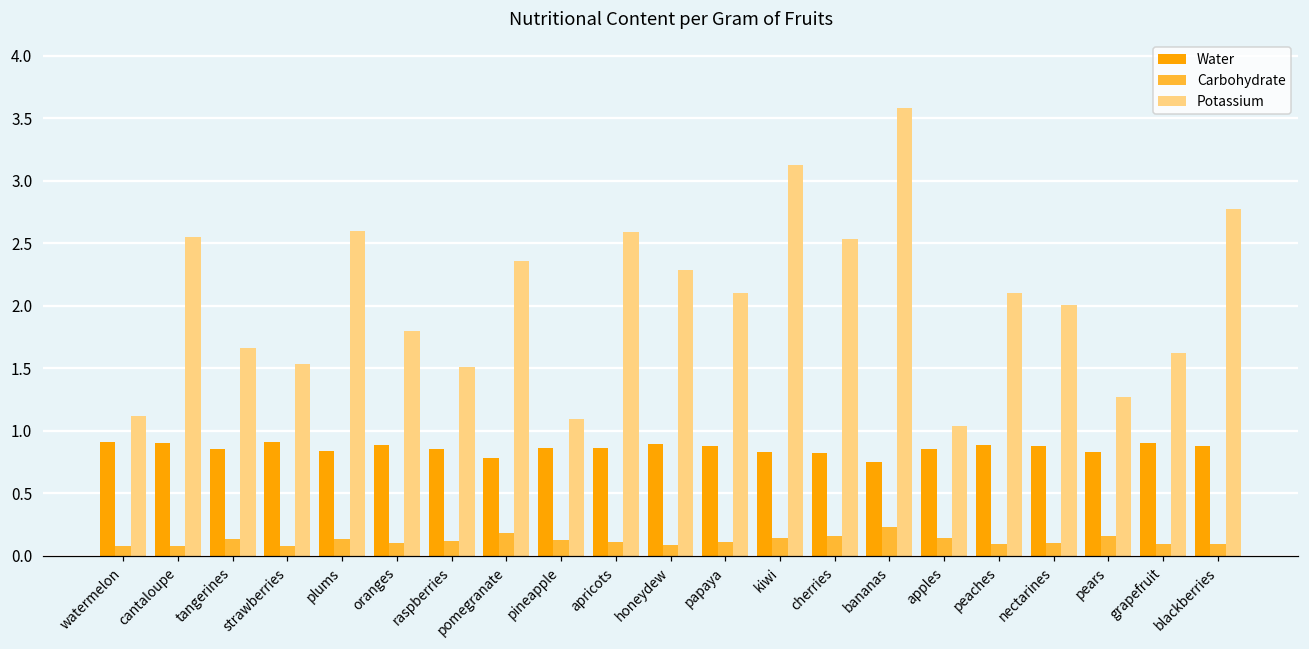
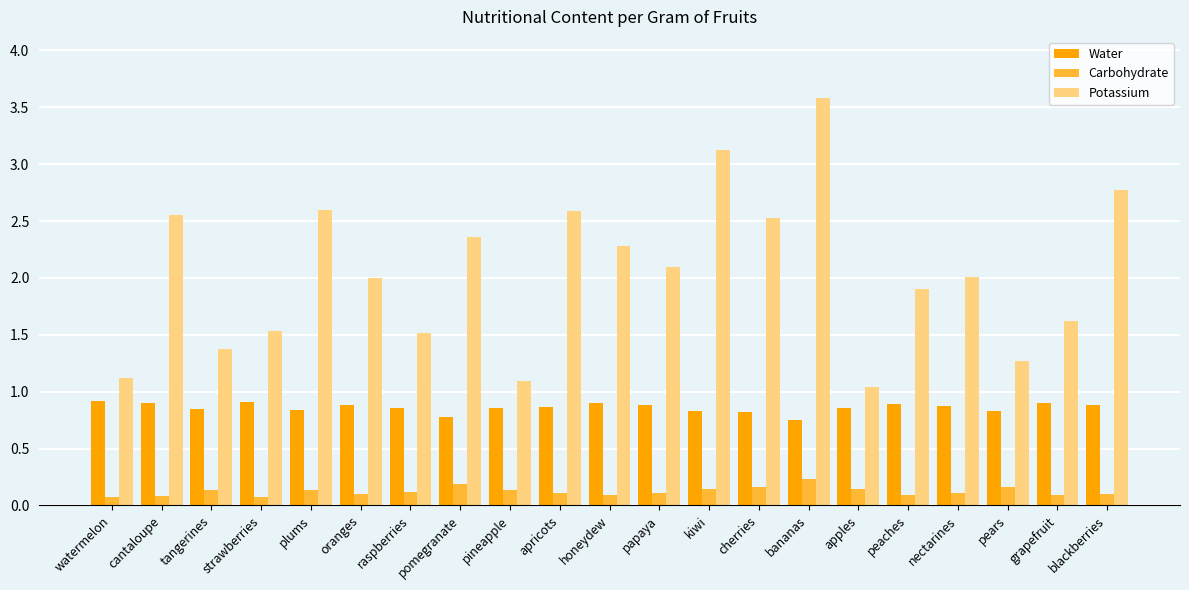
Potassium, tangerines: 1.66 -> 1.37
Potassium, oranges: 1.8 -> 2.0
Potassium, peaches: 2.10 -> 1.90
